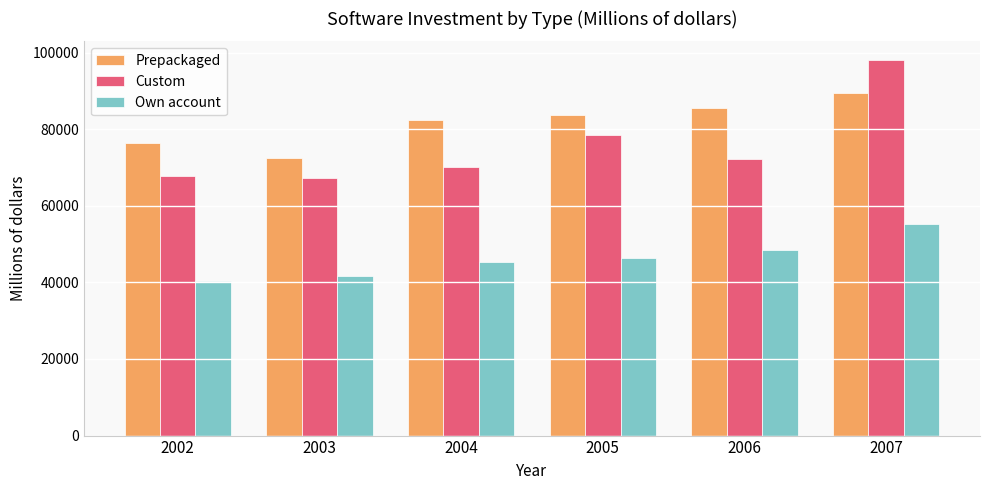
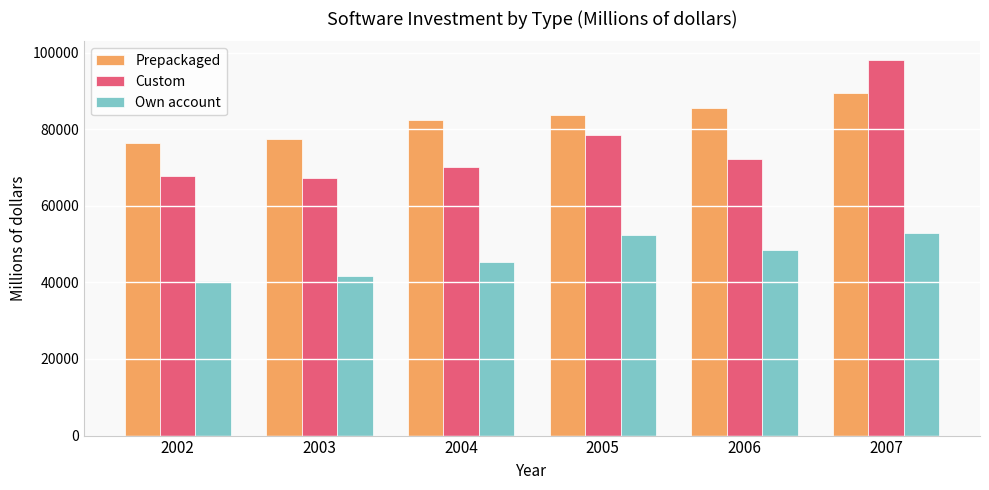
Prepackaged, 2003: 73000 -> 78000
Own account, 2005: 46000 -> 52000
Own account, 2007: 55000 -> 53000
